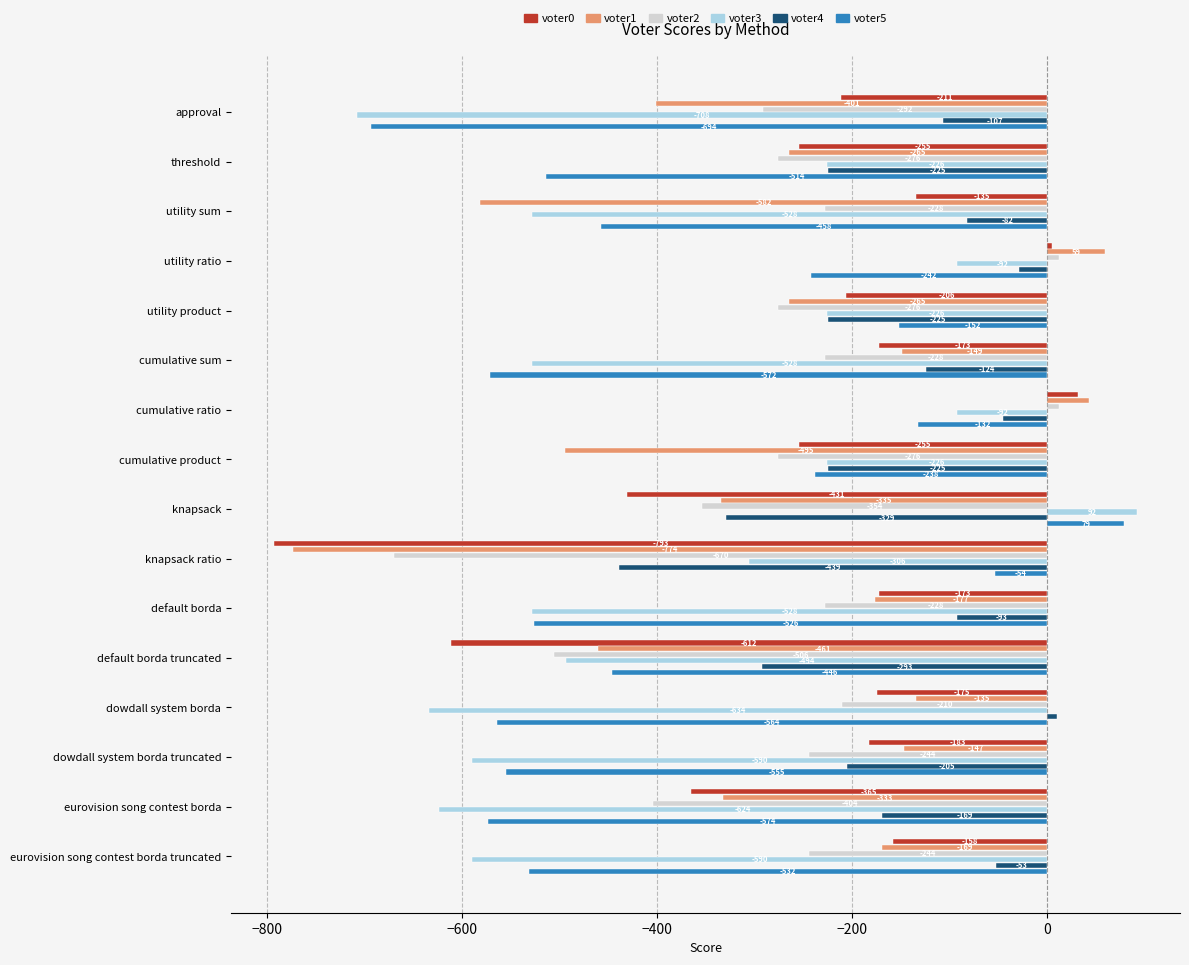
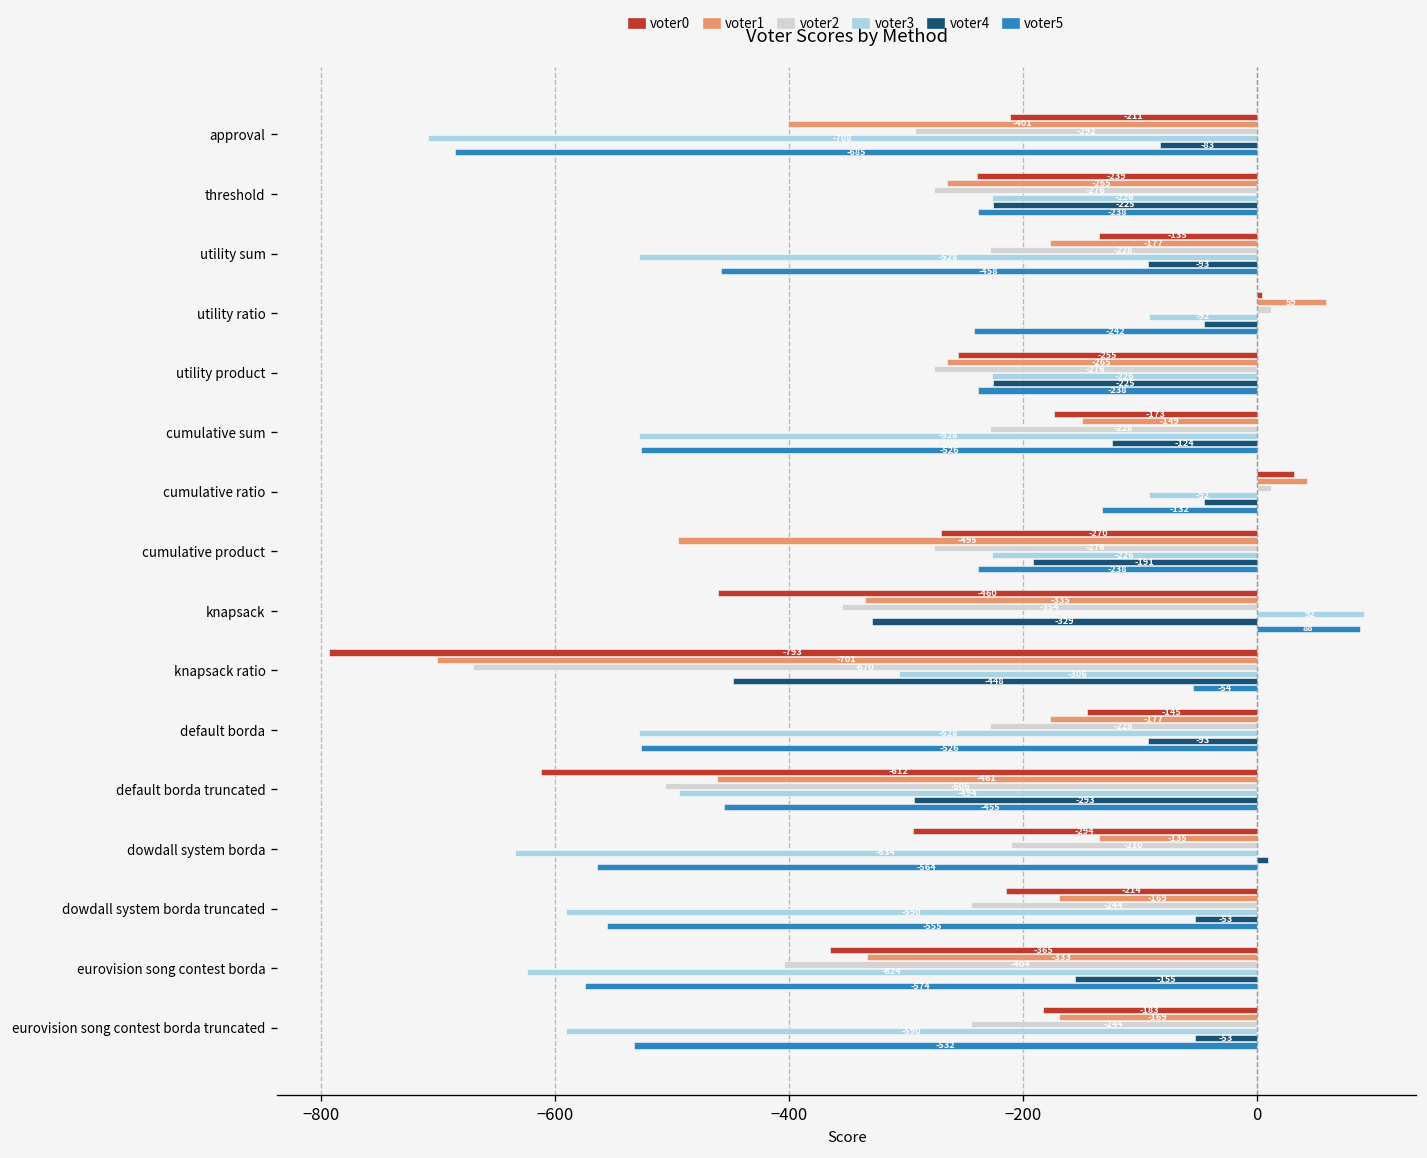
voter4, approval: -107 -> -83
voter5, approval: -694 -> -685
voter0, threshold: -255 -> -239
voter5, threshold: -510 -> -240
voter1, utility sum: -580 -> -180
voter4, utility sum: -82 -> -93
voter4, utility ratio: -30 -> -50
voter0, utility product: -206 -> -255
voter5, utility product: -152 -> -238
voter5, cumulative sum: -572 -> -526
voter0, cumulative product: -255 -> -270
voter4, cumulative product: -225 -> -191
voter0, knapsack: -431 -> -460
voter5, knapsack: 80 -> 90
voter1, knapsack ratio: -774 -> -701
voter4, knapsack ratio: -439 -> -448
voter0, default borda: -173 -> -145
voter5, default borda truncated: -446 -> -455
voter0, dowdall system borda: -180 -> -290
voter0, dowdall system borda truncated: -183 -> -214
voter1, dowdall system borda truncated: -147 -> -169
voter4, dowdall system borda truncated: -205 -> -53
voter4, eurovision song contest borda: -169 -> -155
voter0, eurovision song contest borda truncated: -158 -> -183
